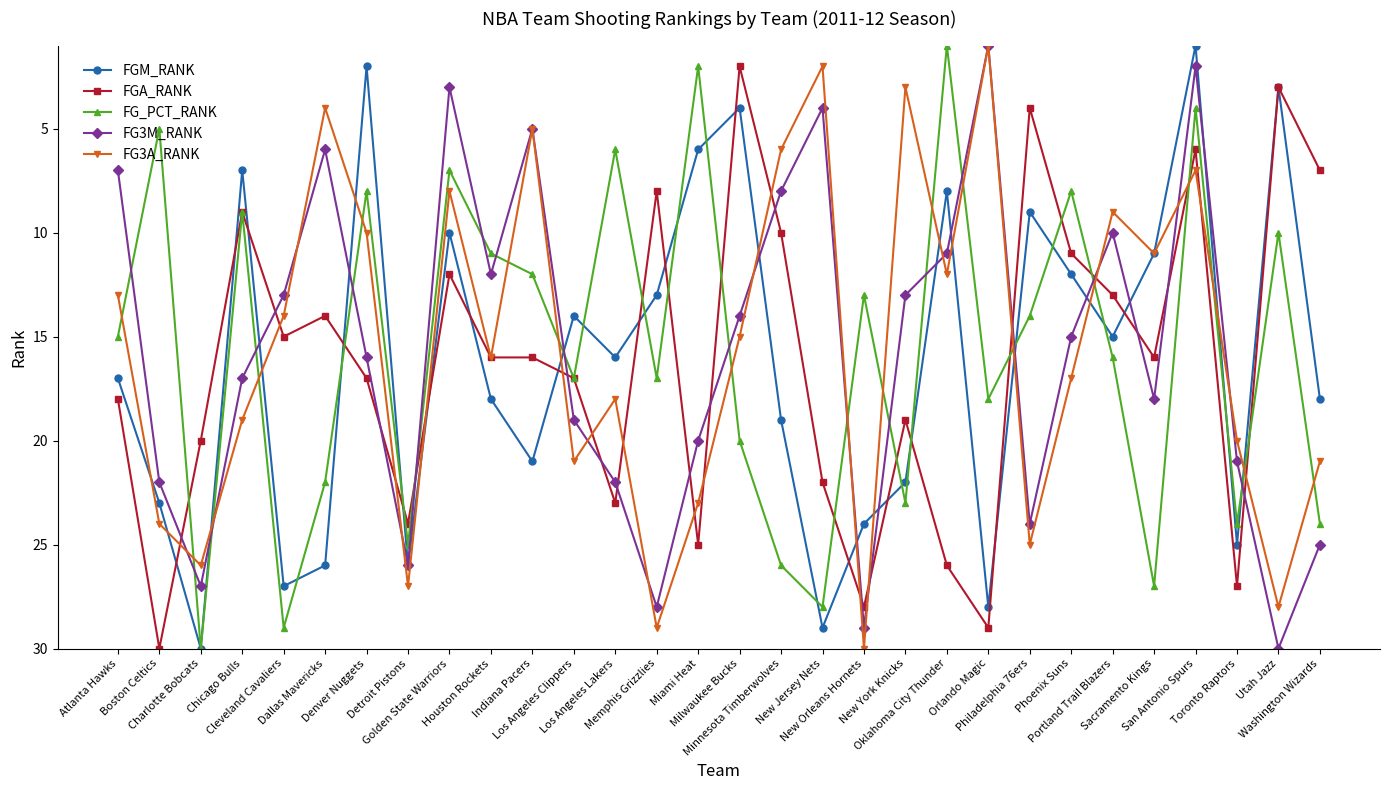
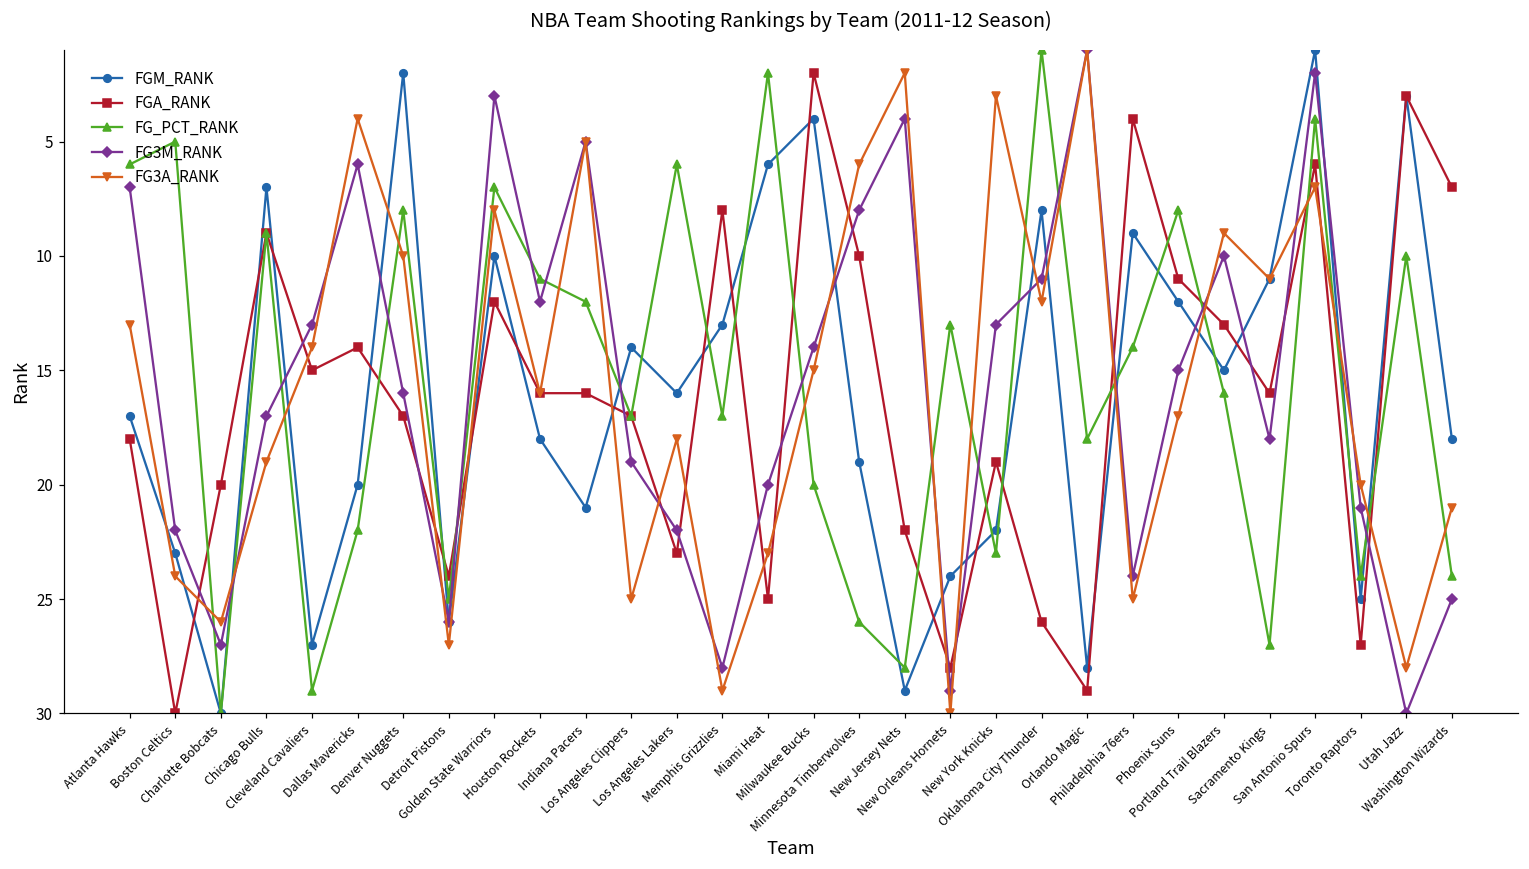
FG_PCT_RANK, Atlanta Hawks: 15 -> 6
FGM_RANK, Dallas Mavericks: 26 -> 20
FG3A_RANK, Los Angeles Clippers: 21 -> 25
